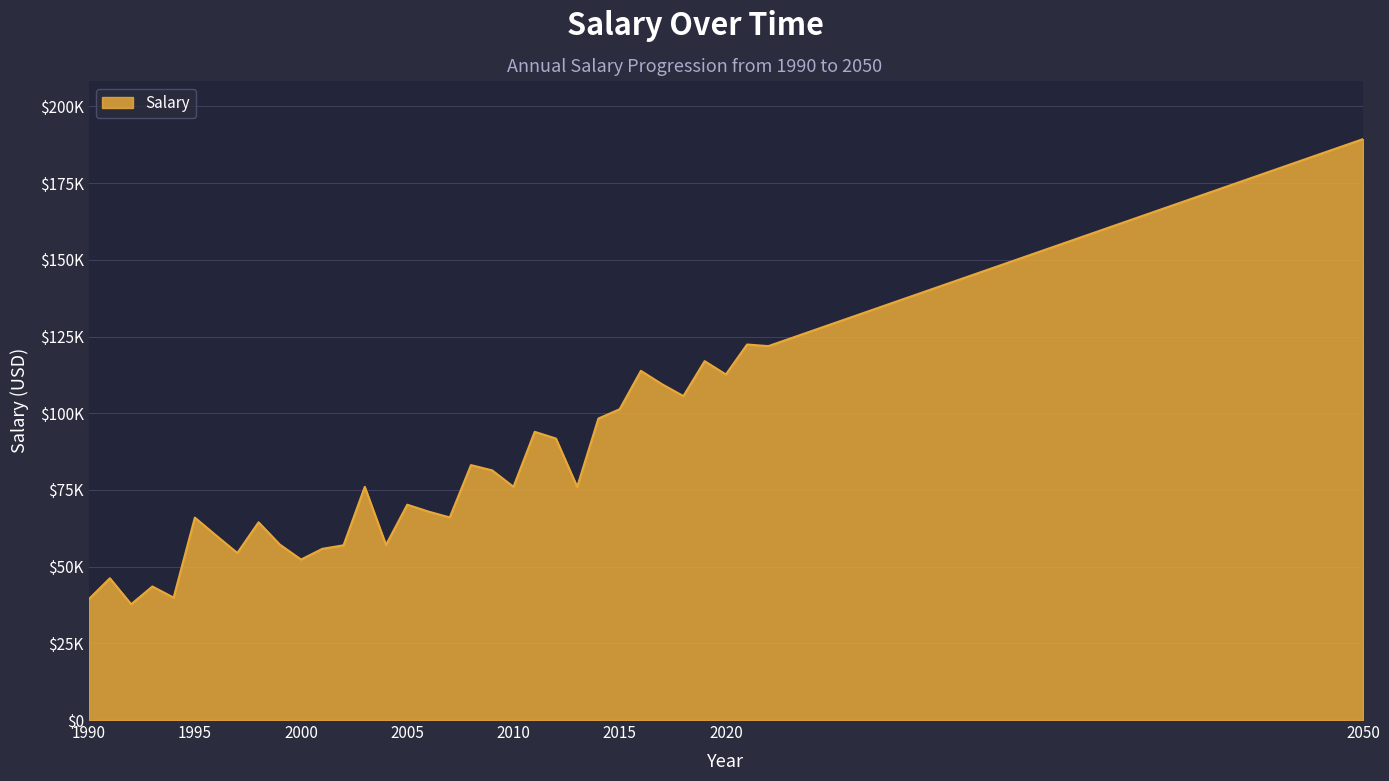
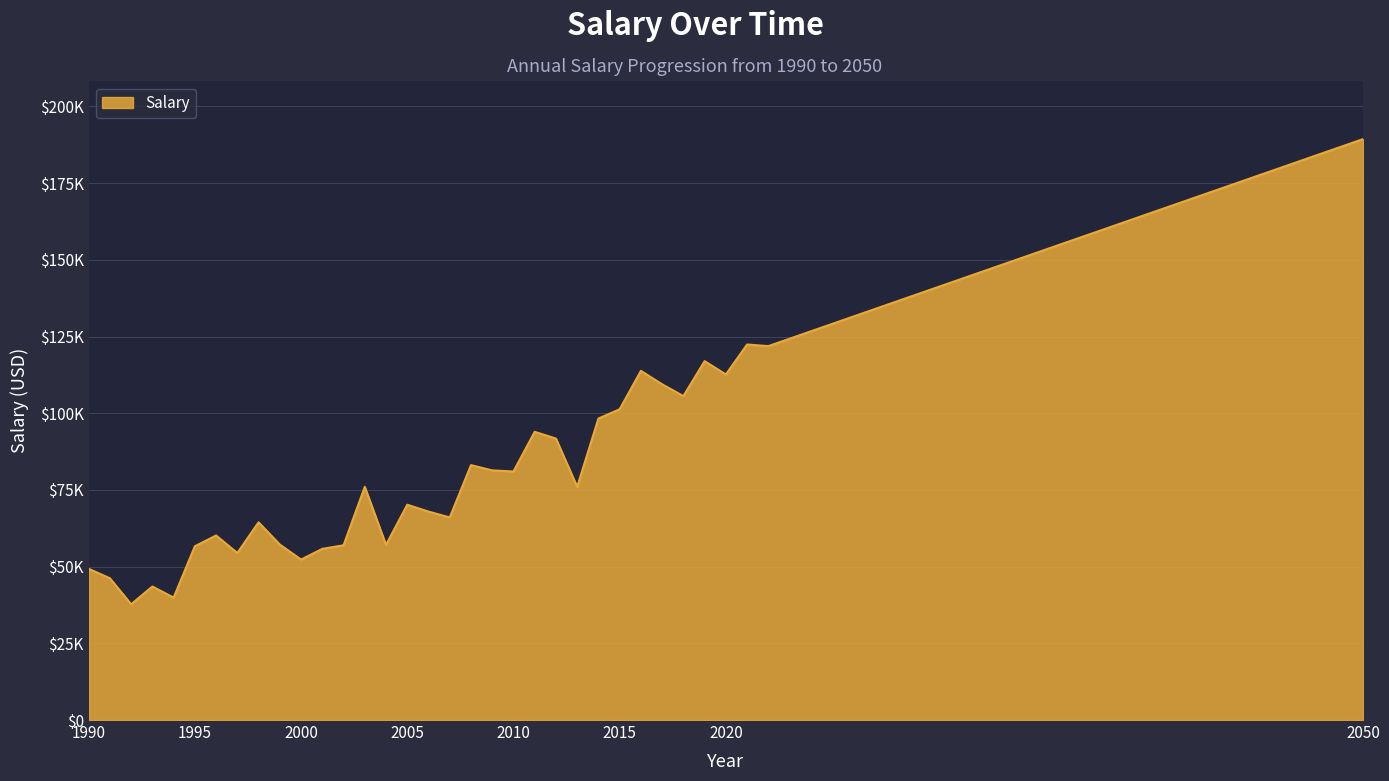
1990: $39000 -> $49000
1995: $66000 -> $57000
2010: $76000 -> $81000
